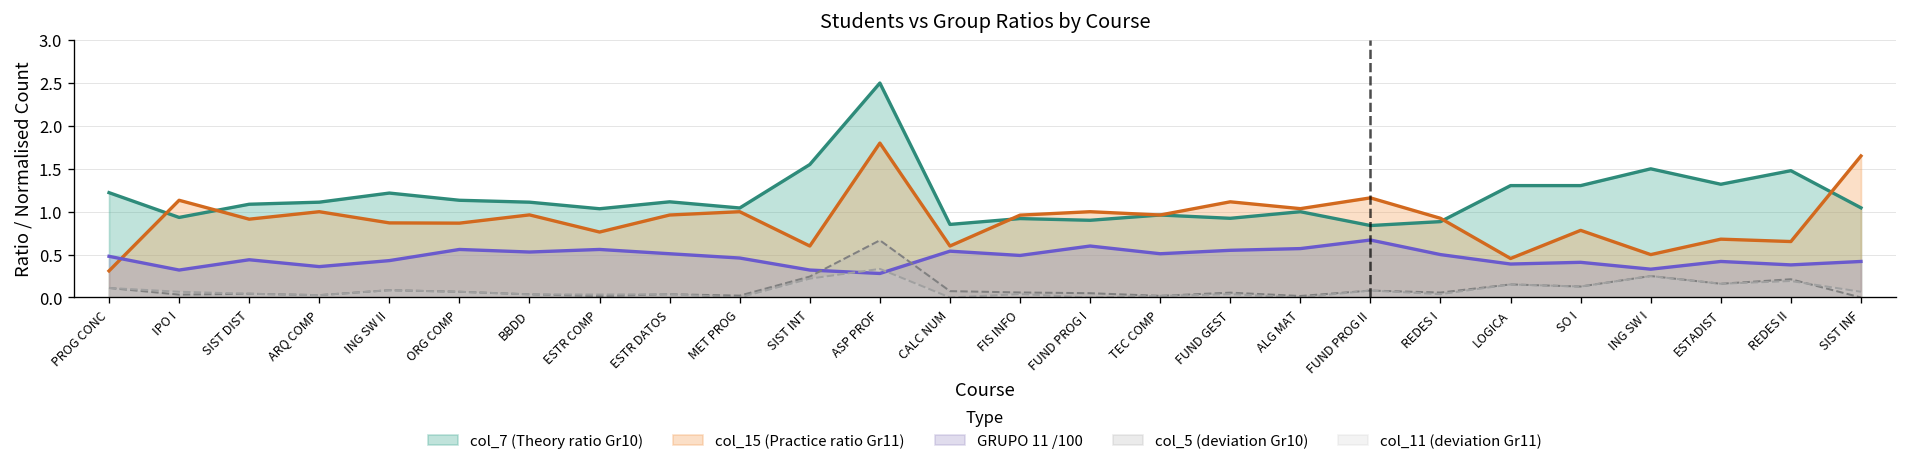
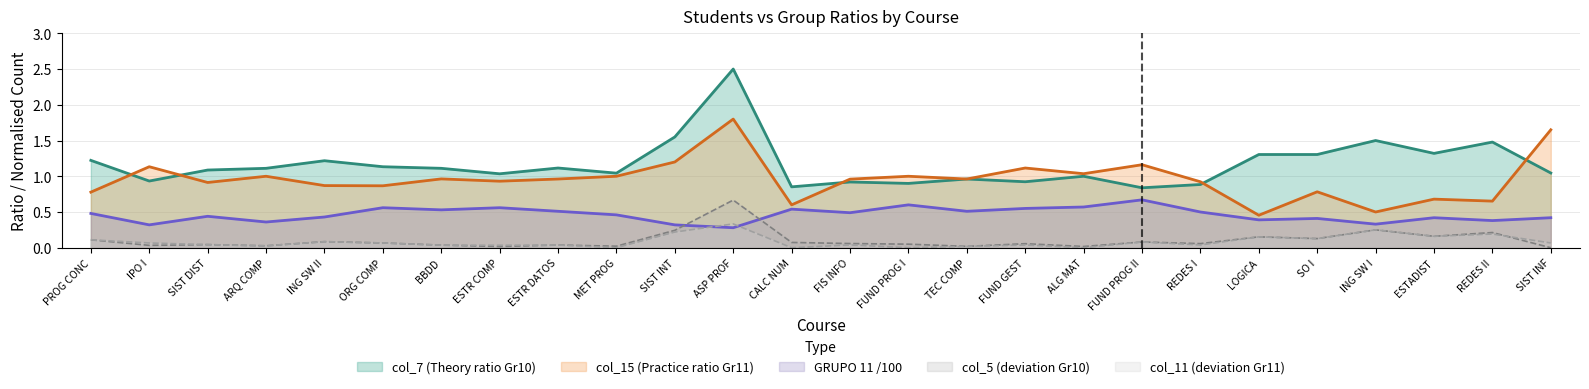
col_15 (Practice ratio Gr11), PROG CONC: 0.3 -> 0.8
col_15 (Practice ratio Gr11), ESTR COMP: 0.8 -> 0.9
col_15 (Practice ratio Gr11), SIST INT: 0.6 -> 1.2
